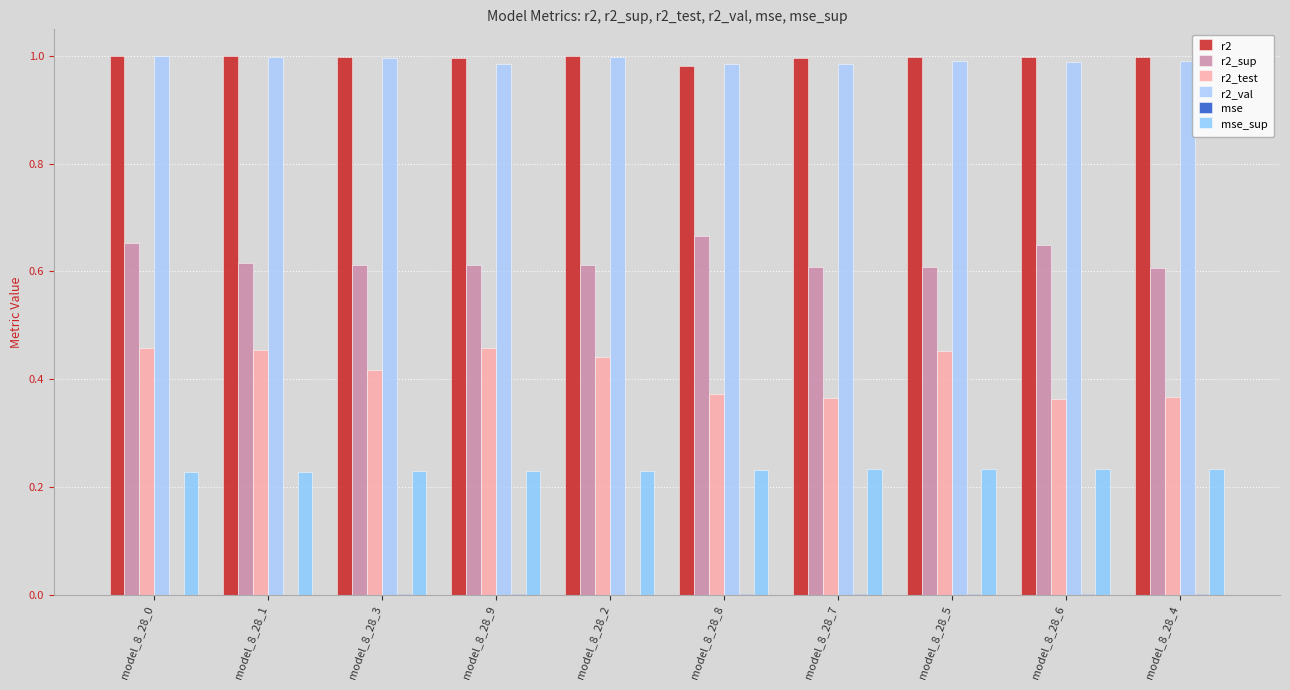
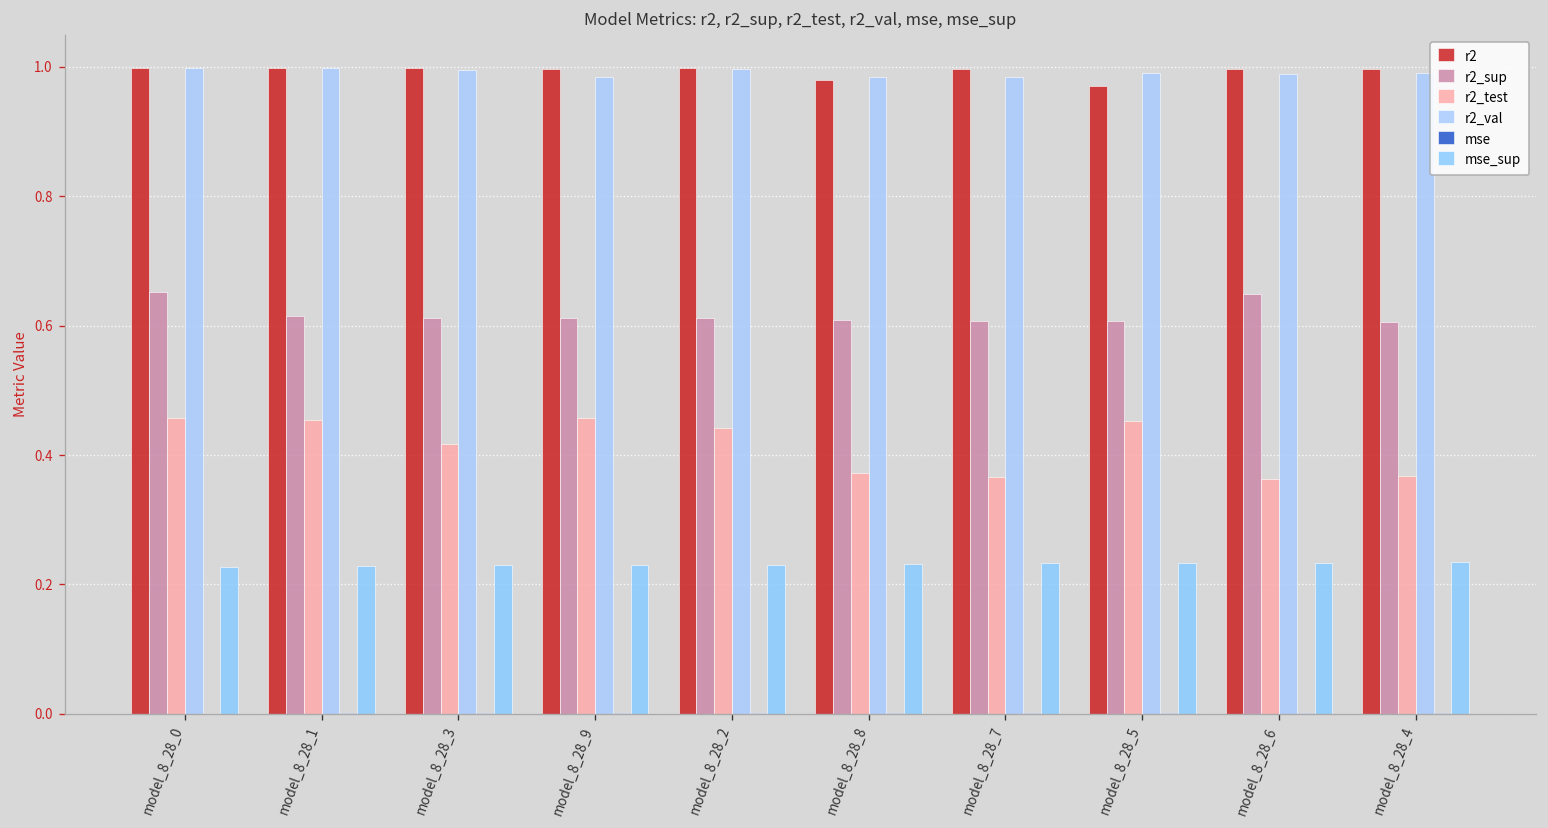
r2_sup, model_8_28_8: 0.67 -> 0.61
r2, model_8_28_5: 1.00 -> 0.97
